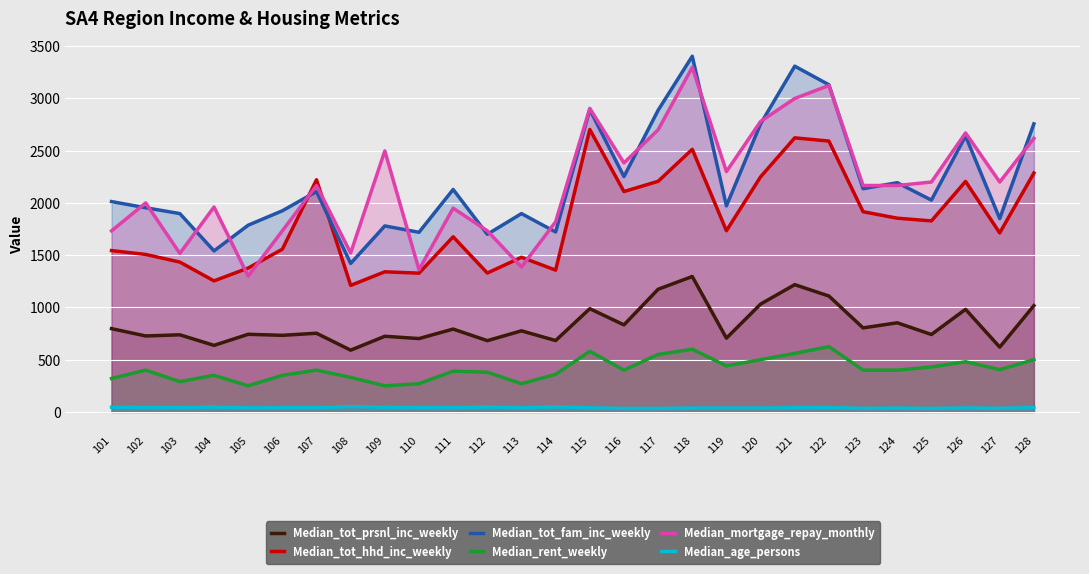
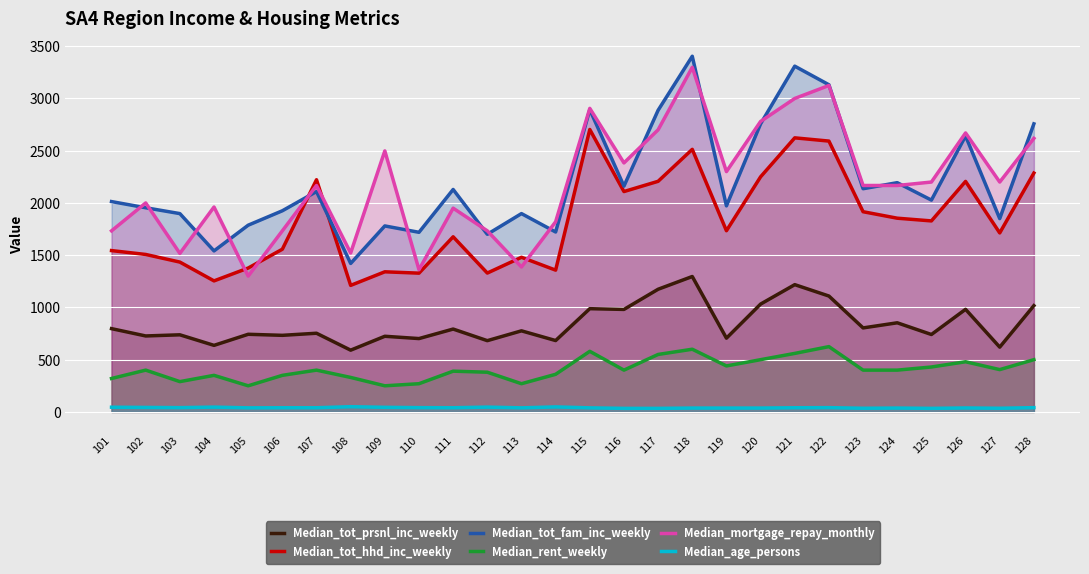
Median_tot_prsnl_inc_weekly, 116: 830 -> 980
Median_tot_fam_inc_weekly, 116: 2250 -> 2160
